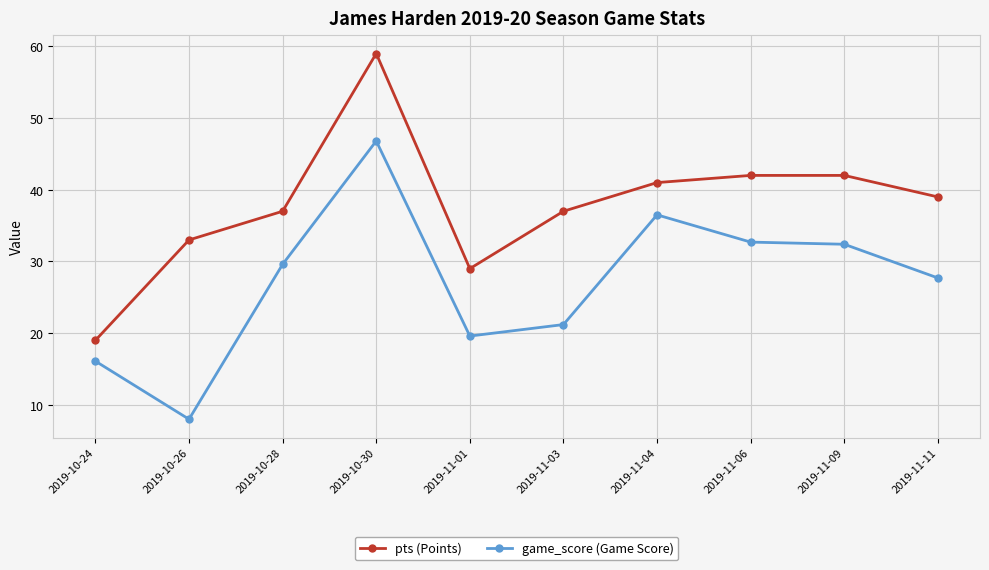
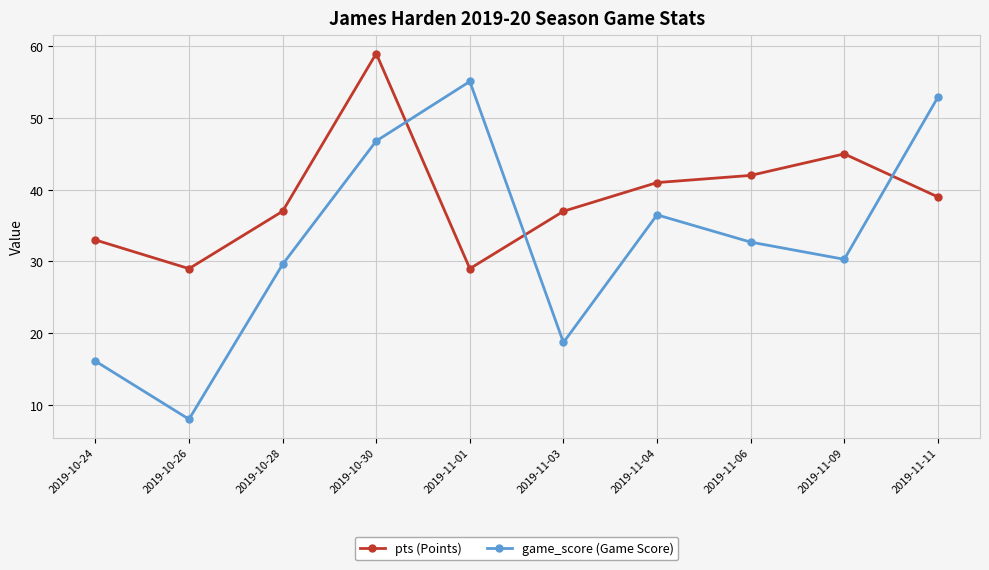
pts (Points), 2019-10-24: 19 -> 33
pts (Points), 2019-10-26: 33 -> 29
game_score (Game Score), 2019-11-01: 20 -> 55
game_score (Game Score), 2019-11-03: 21 -> 19
pts (Points), 2019-11-09: 42 -> 45
game_score (Game Score), 2019-11-09: 32 -> 30
game_score (Game Score), 2019-11-11: 28 -> 53
